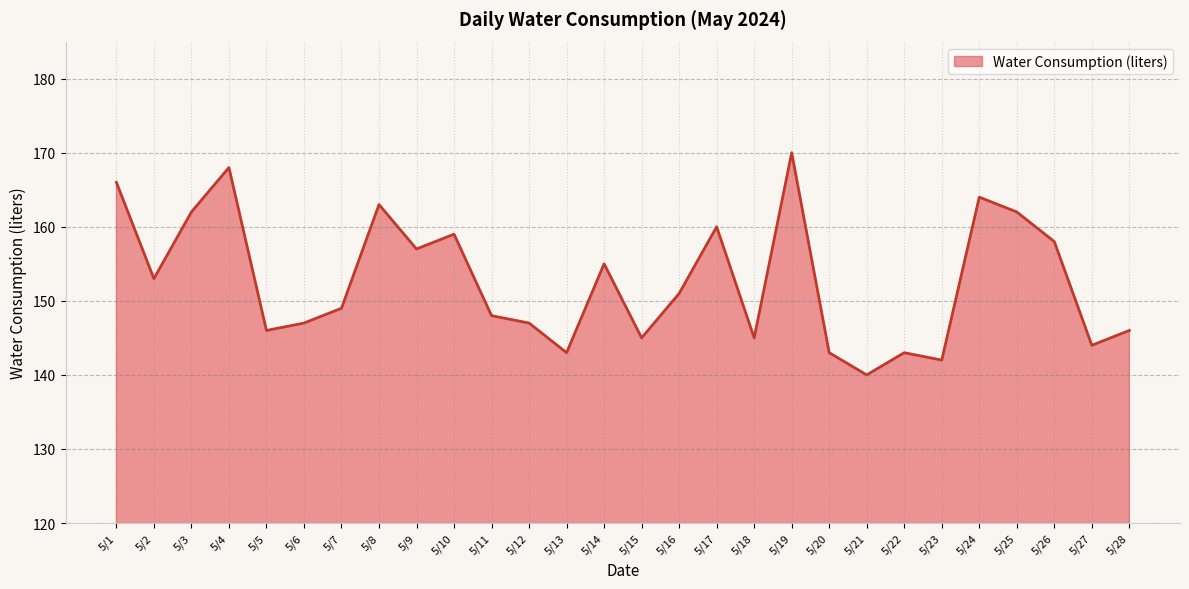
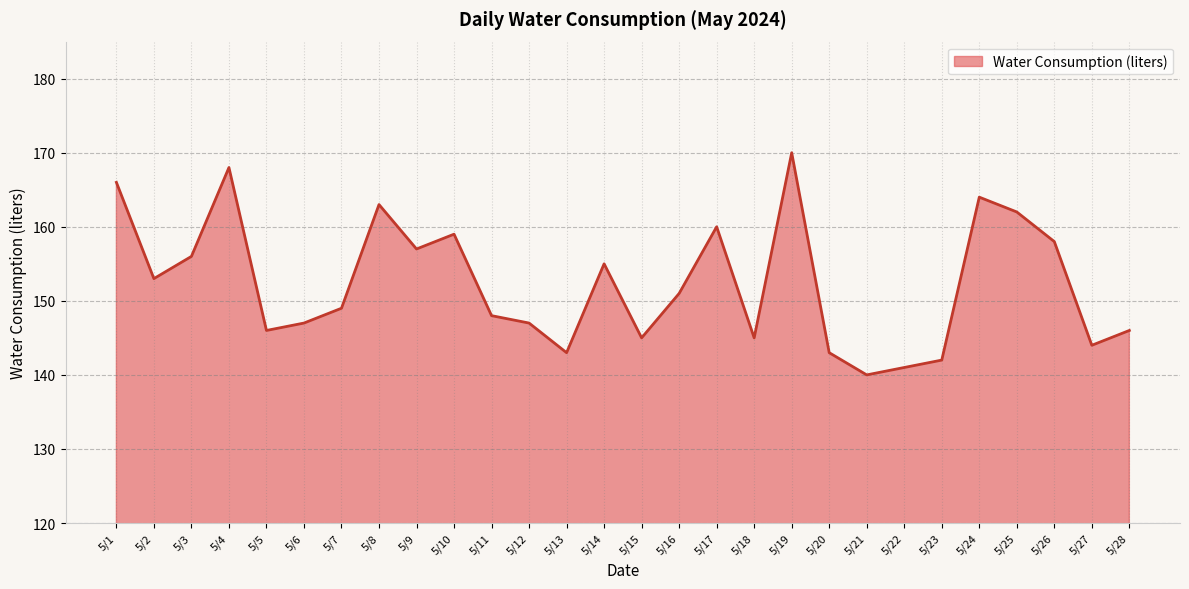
5/3: 162 -> 156
5/22: 143 -> 141
